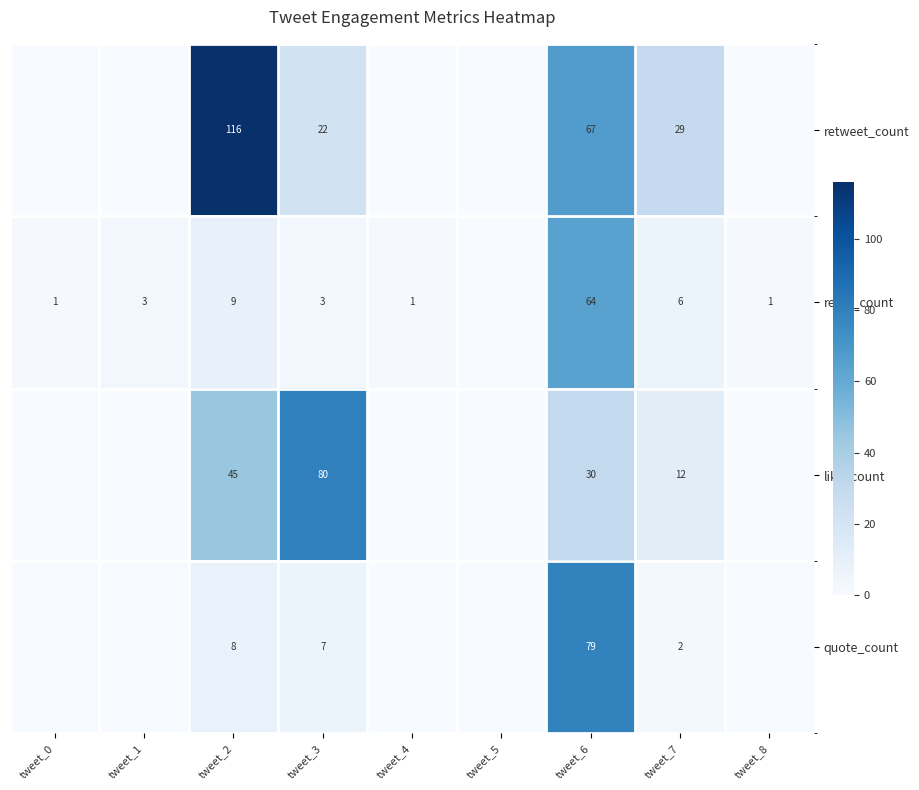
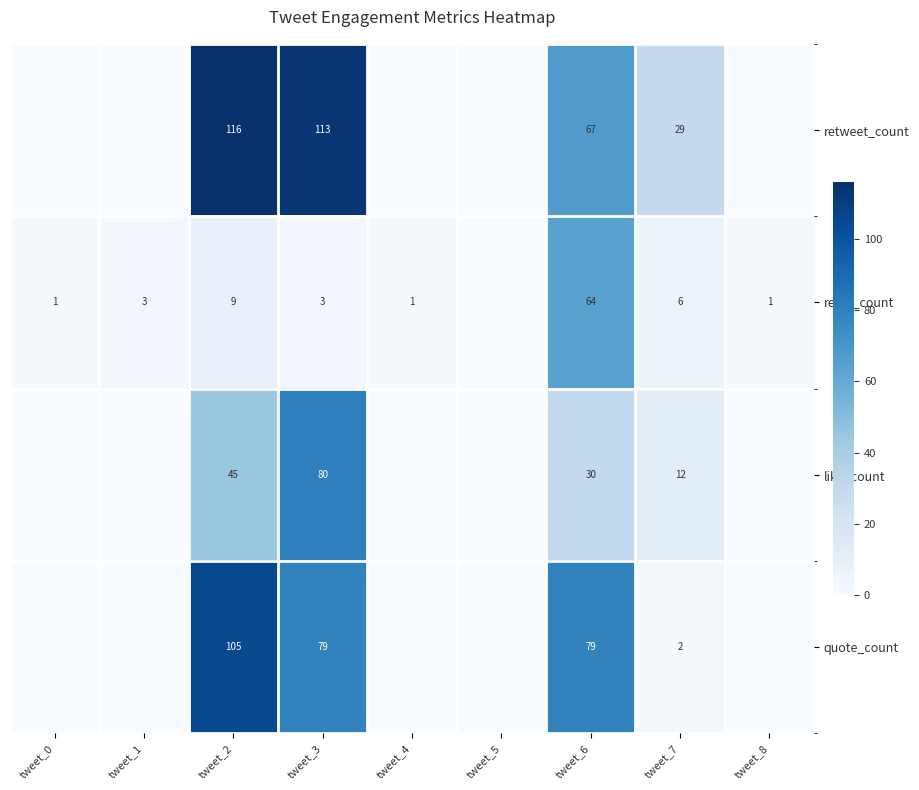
retweet_count, tweet_3: 22 -> 113
quote_count, tweet_2: 8 -> 105
quote_count, tweet_3: 7 -> 79
